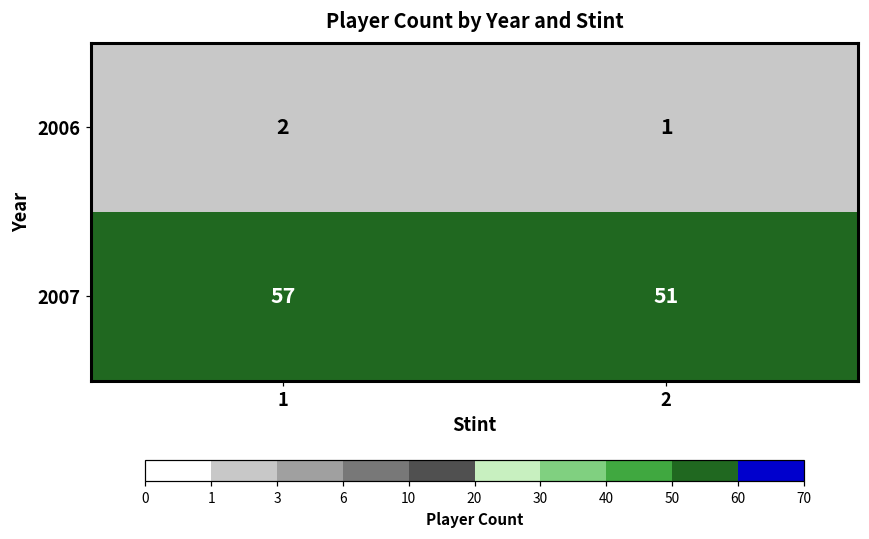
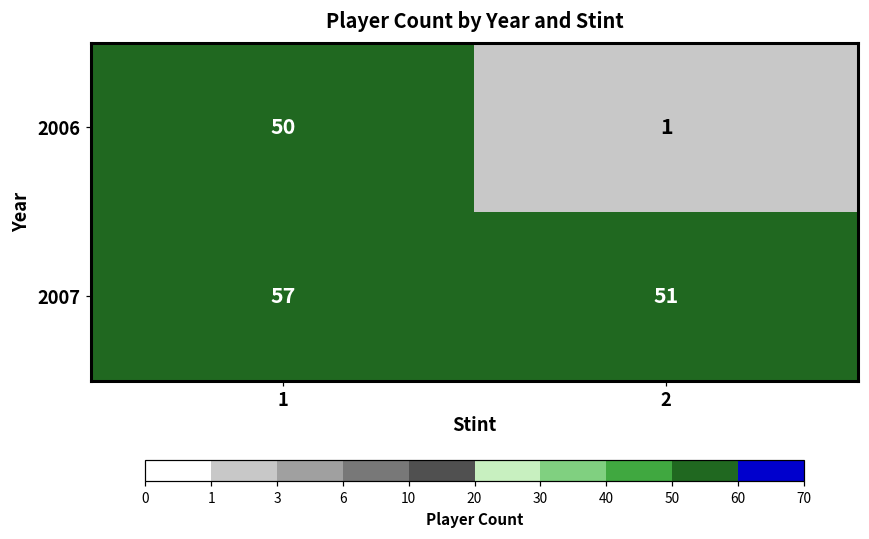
2006, 1: 2 -> 50
